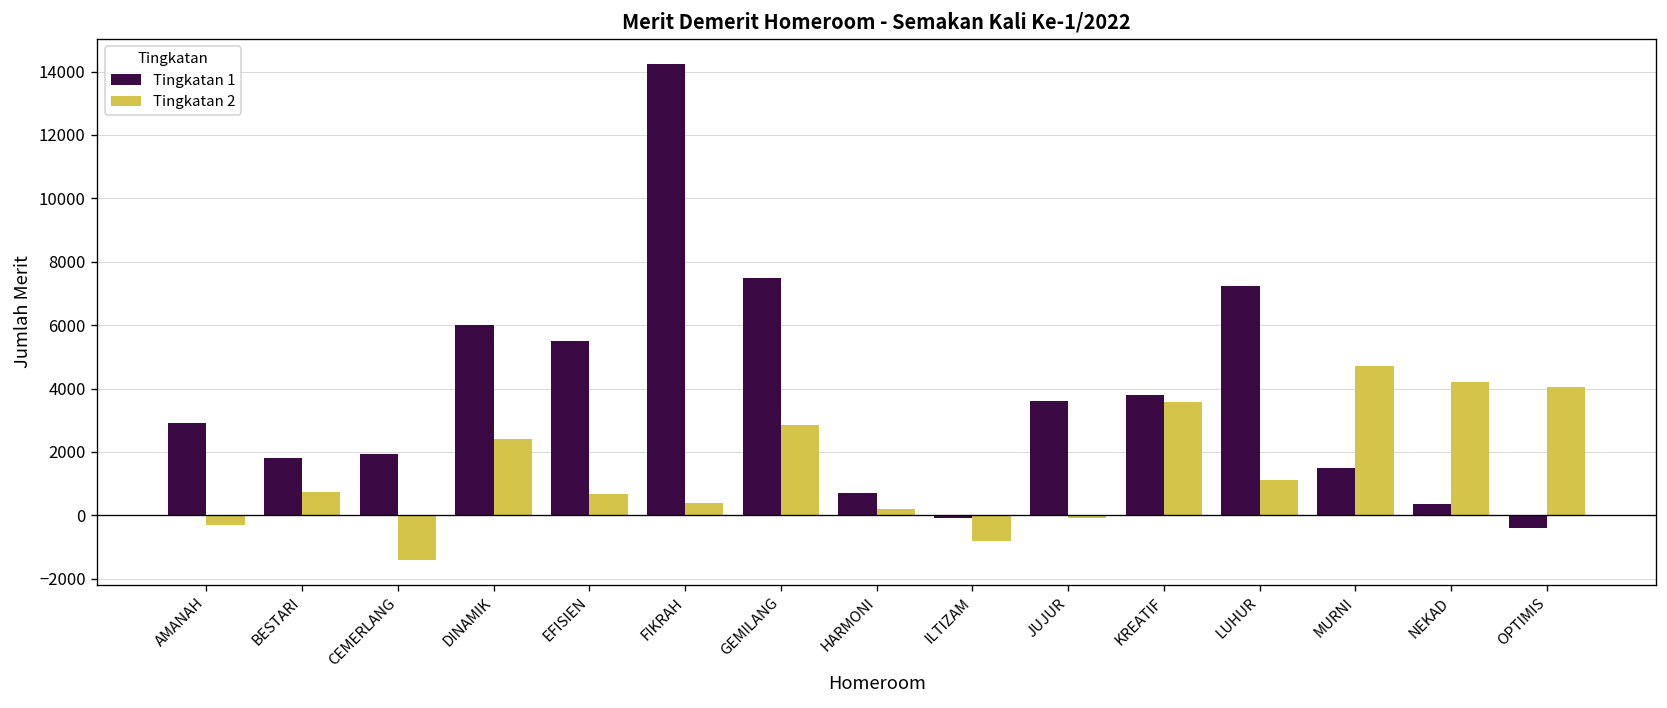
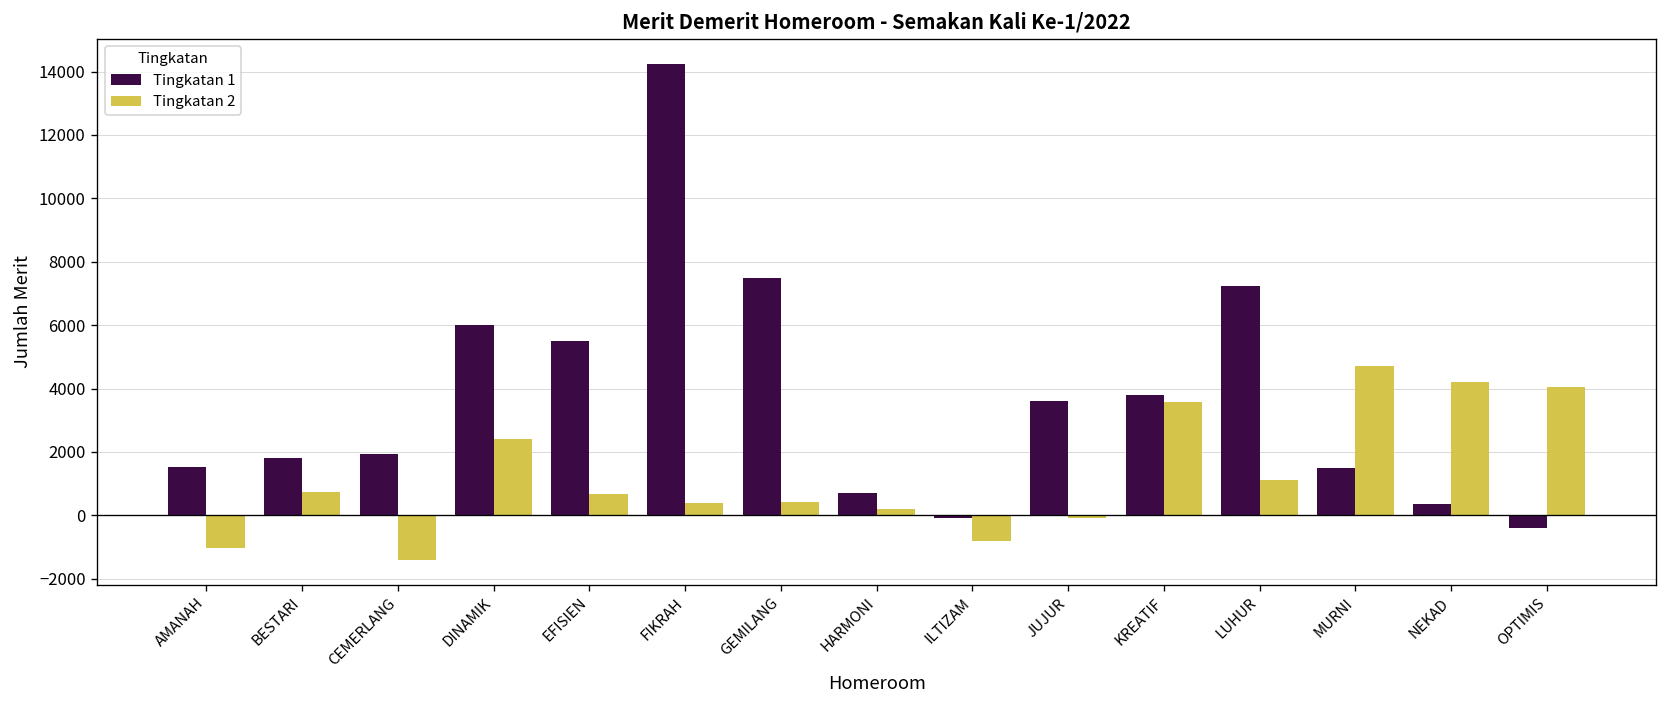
Tingkatan 1, AMANAH: 2900 -> 1500
Tingkatan 2, AMANAH: -300 -> -1000
Tingkatan 2, GEMILANG: 2900 -> 400
